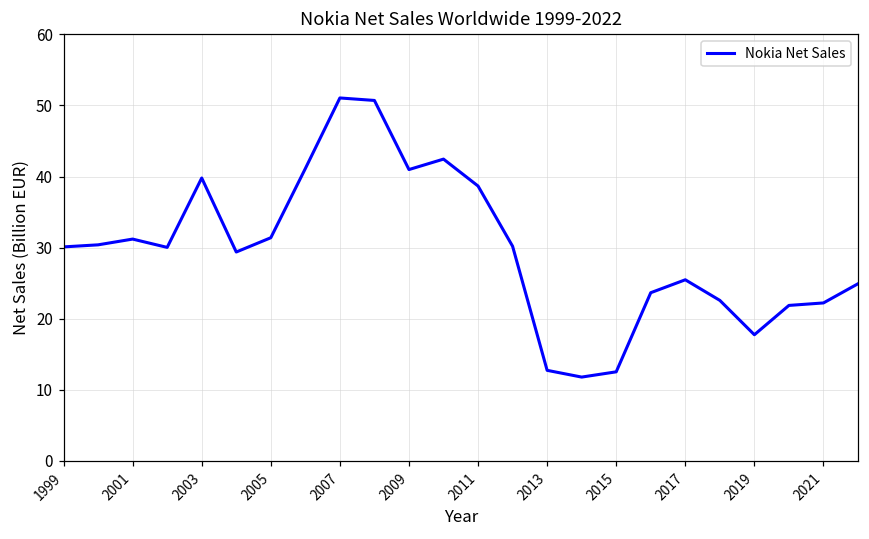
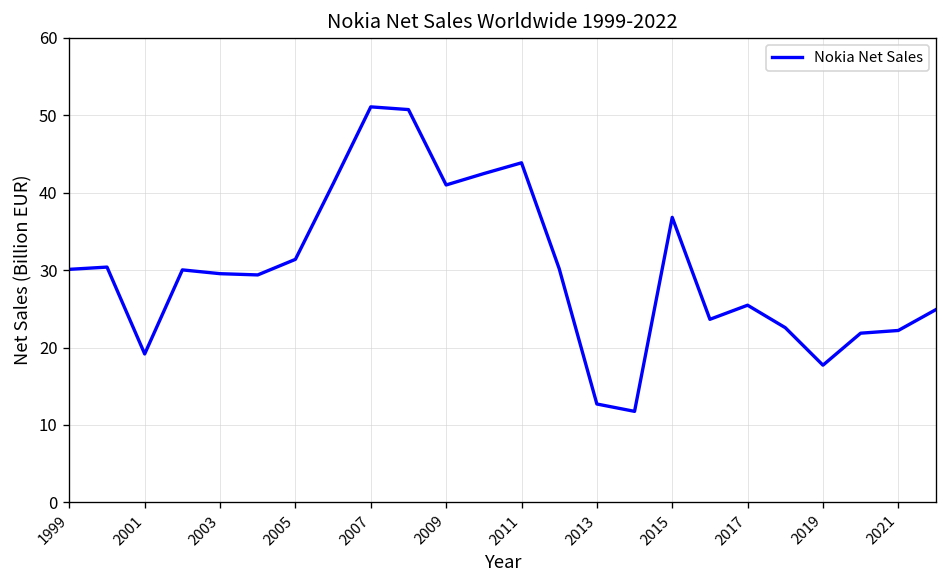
2001: 31 -> 19
2003: 40 -> 30
2011: 39 -> 44
2015: 13 -> 37
